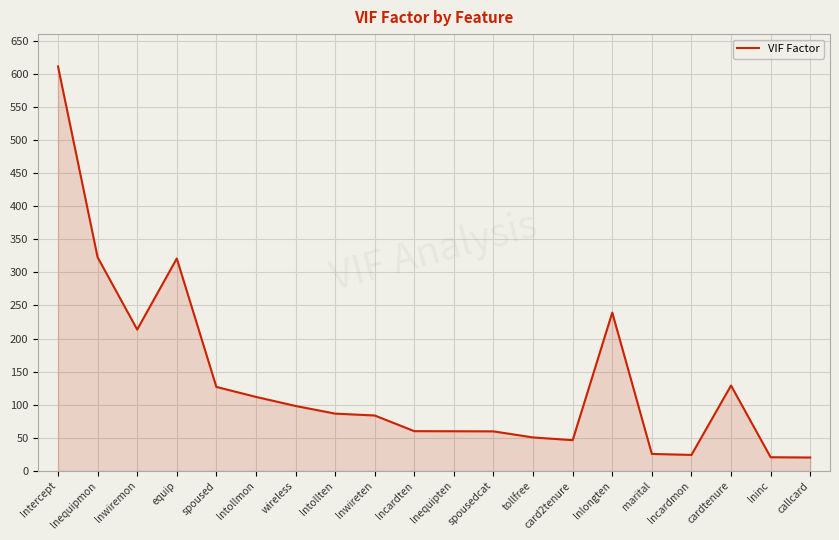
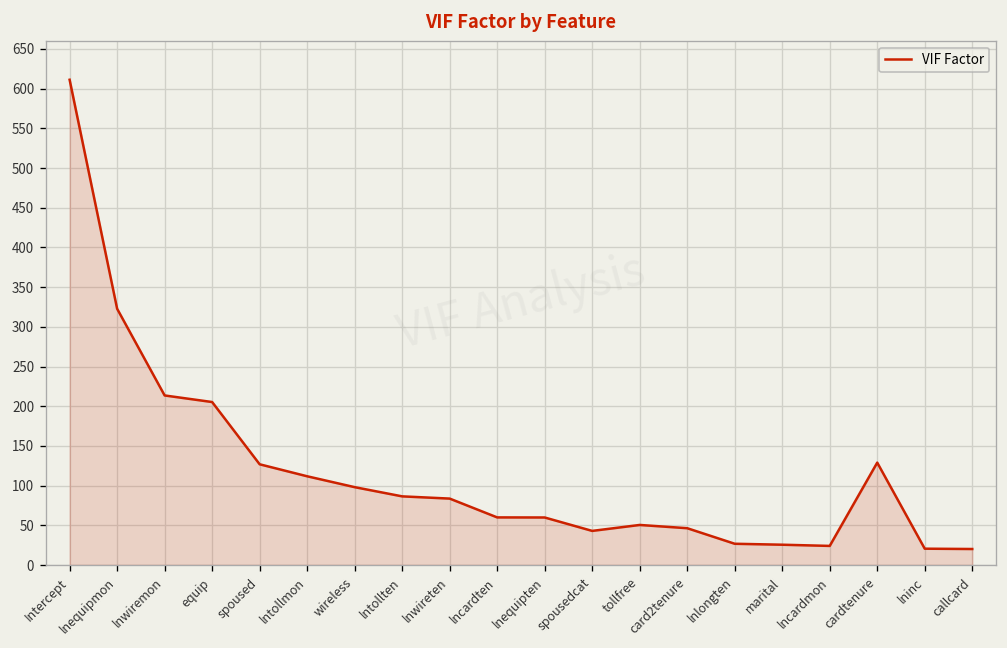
equip: 320 -> 210
spousedcat: 60 -> 40
lnlongten: 240 -> 30
